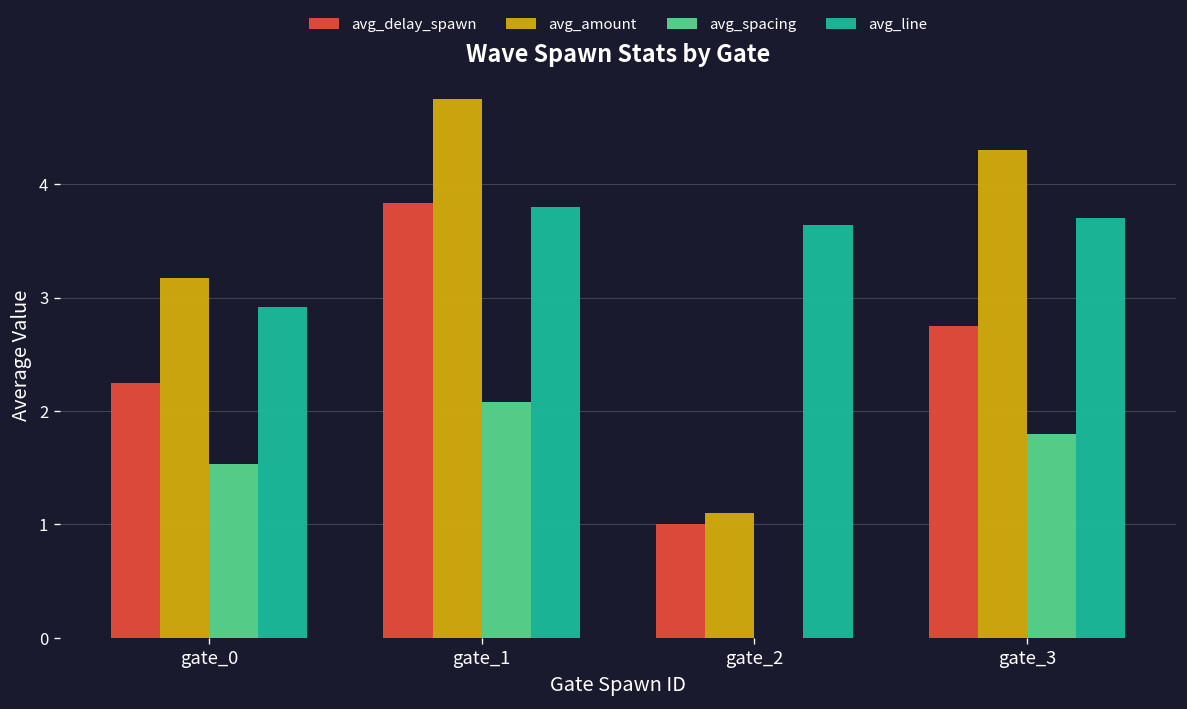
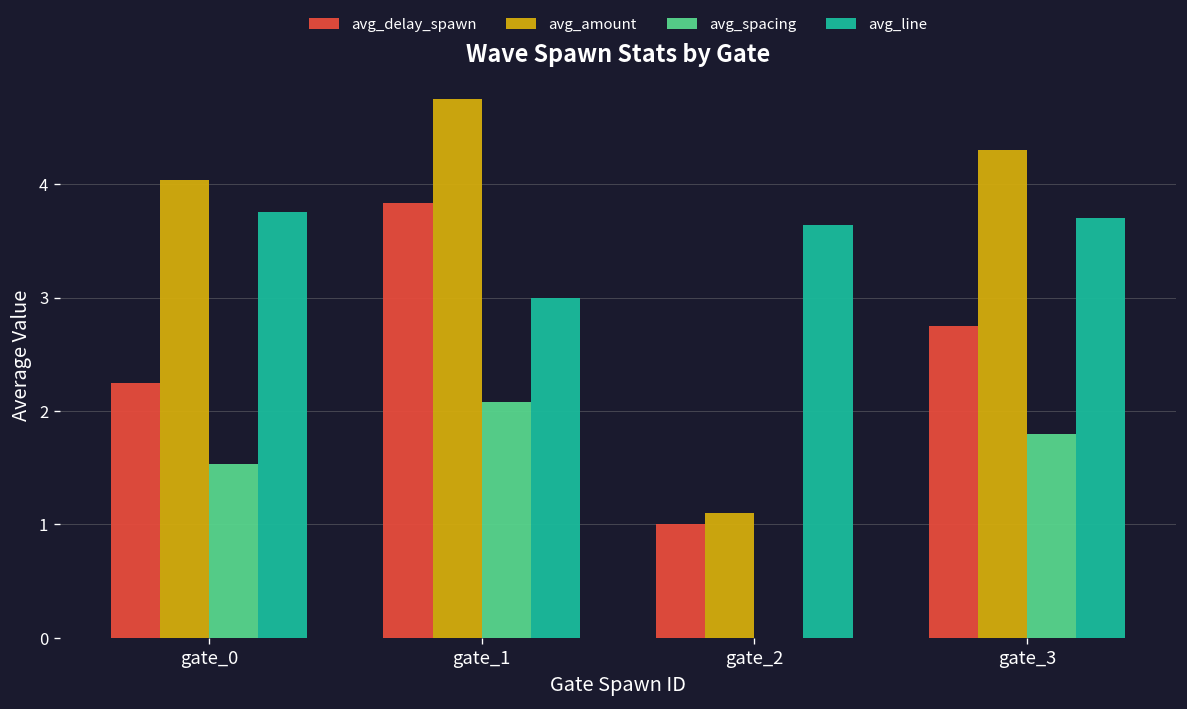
avg_amount, gate_0: 3.2 -> 4.0
avg_line, gate_0: 2.9 -> 3.8
avg_line, gate_1: 3.8 -> 3.0
